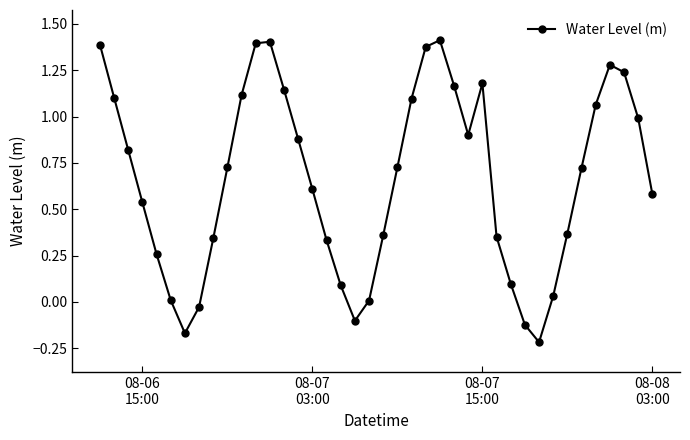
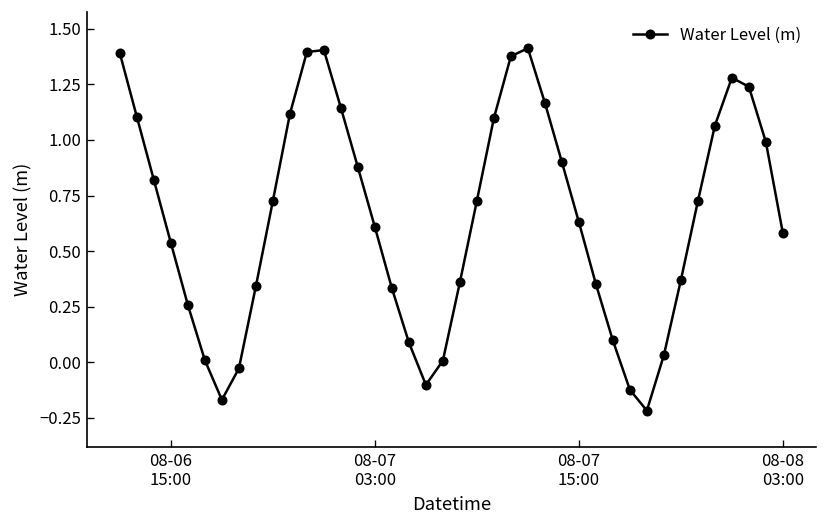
08-07 15:00: 1.18 -> 0.63
